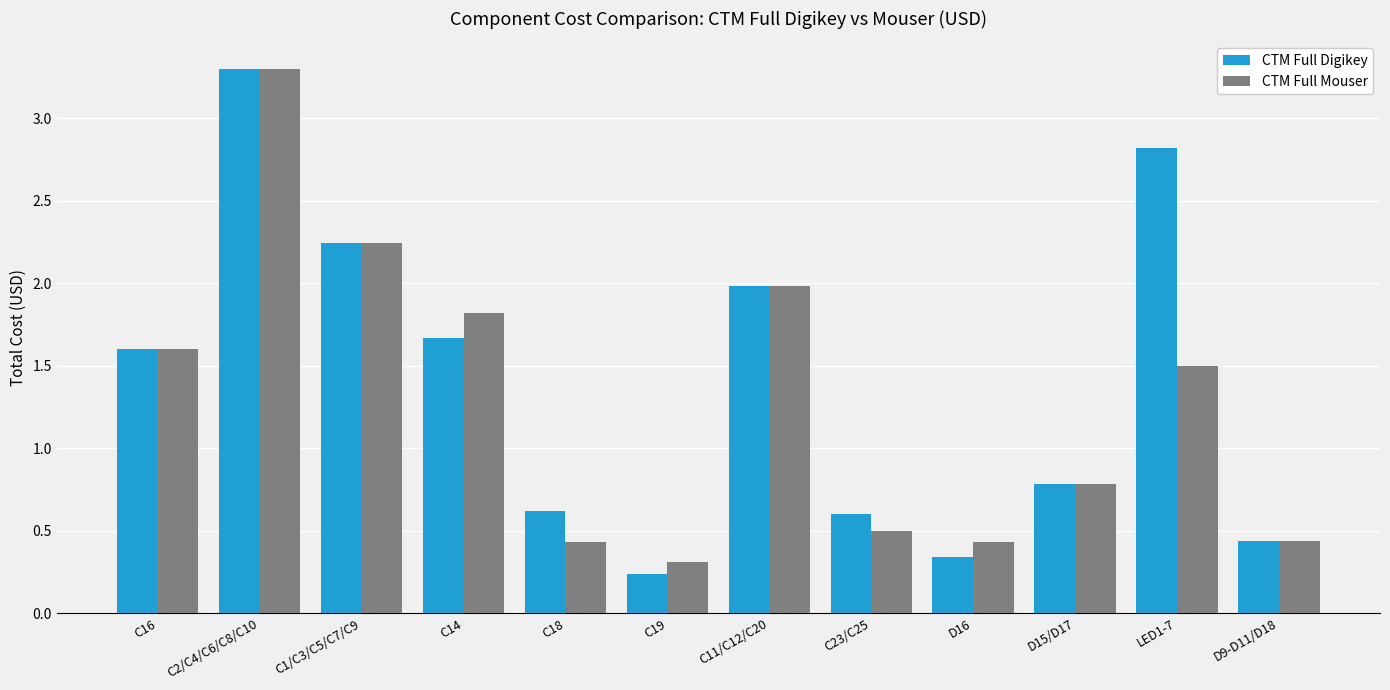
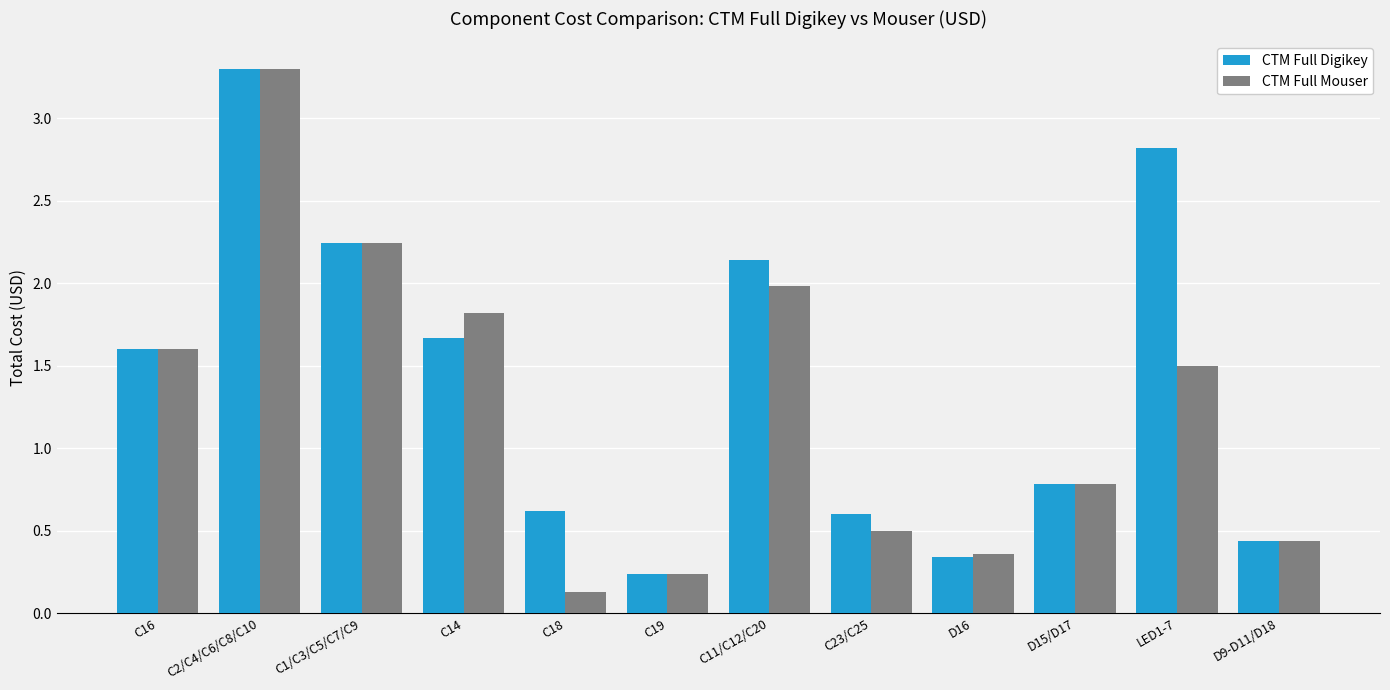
CTM Full Mouser, C18: 0.43 -> 0.13
CTM Full Mouser, C19: 0.31 -> 0.24
CTM Full Digikey, C11/C12/C20: 1.98 -> 2.14
CTM Full Mouser, D16: 0.43 -> 0.36
